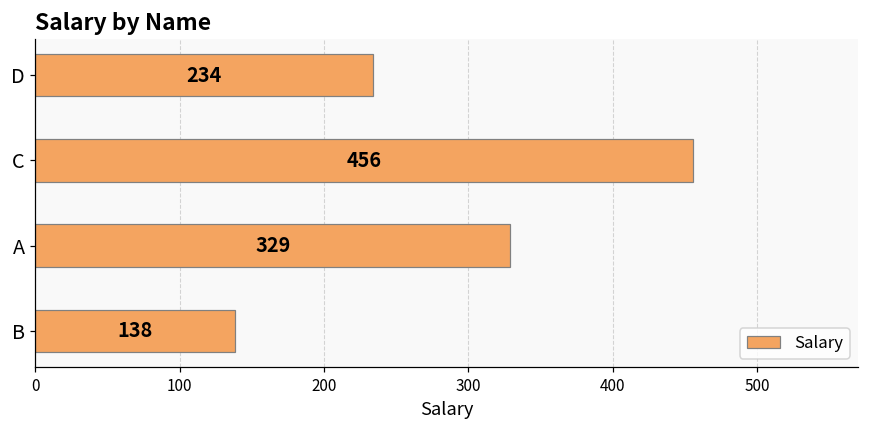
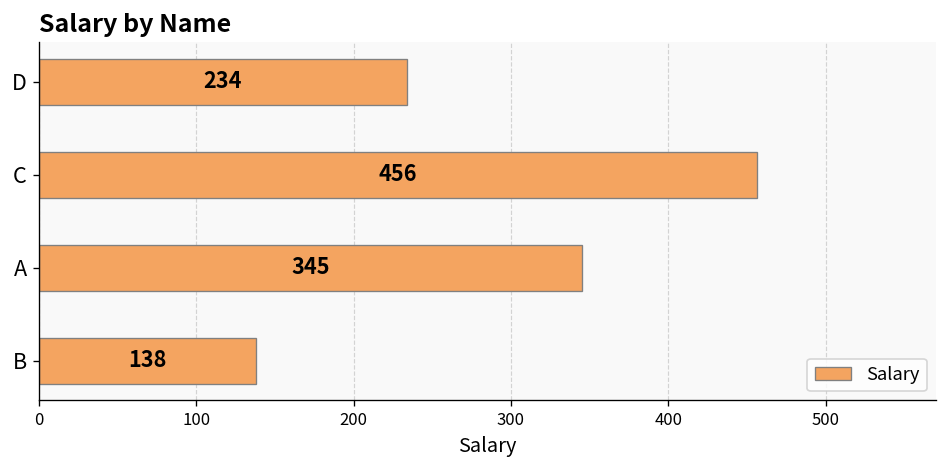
A: 329 -> 345
